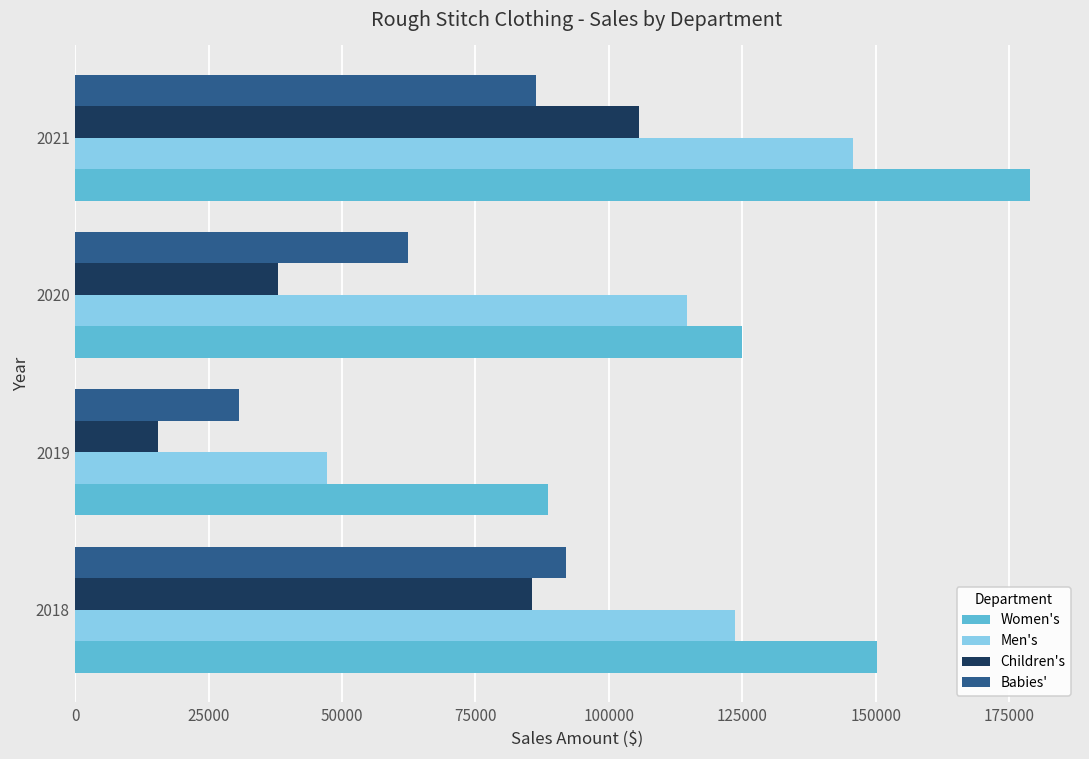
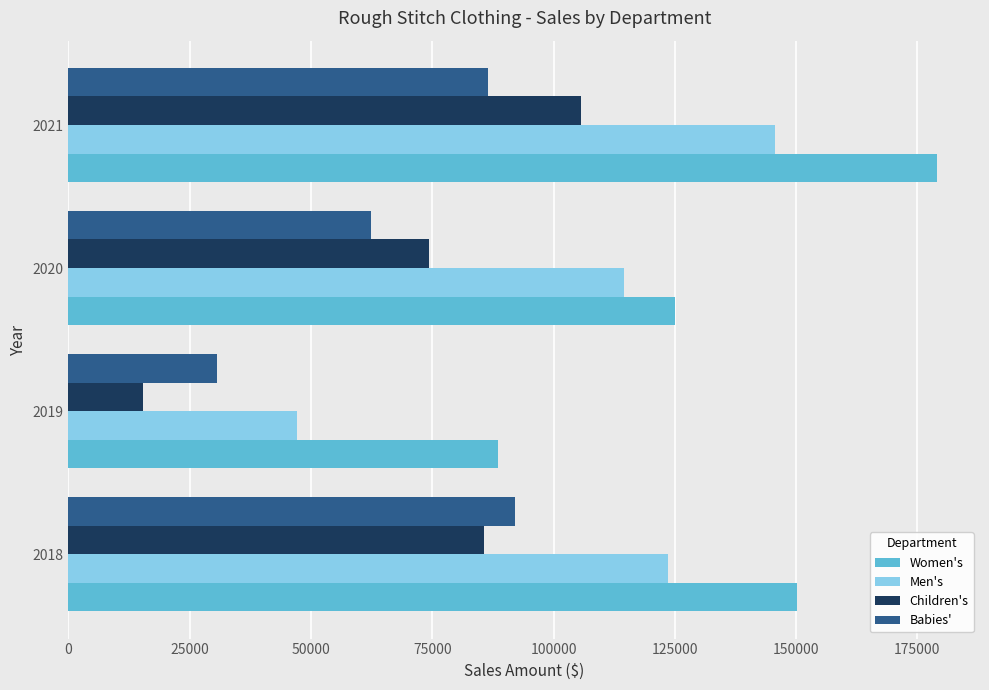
Children's, 2020: 38000 -> 74000
